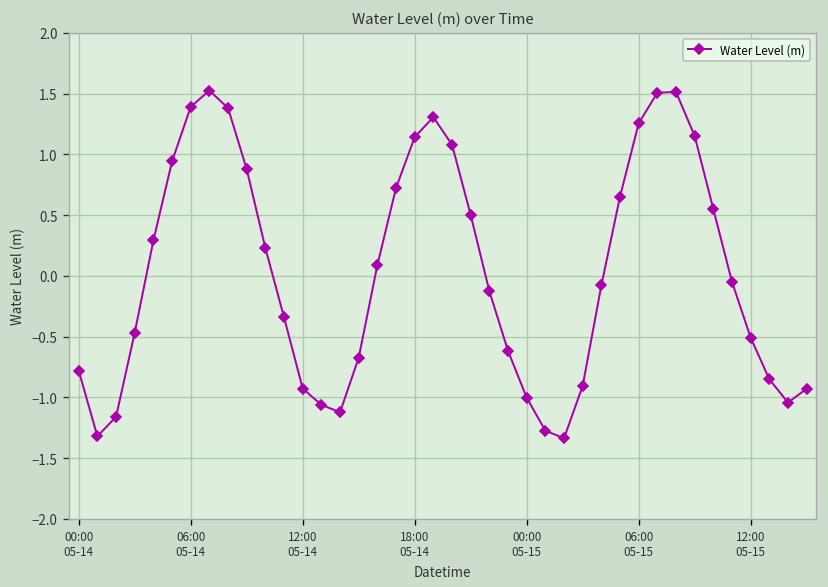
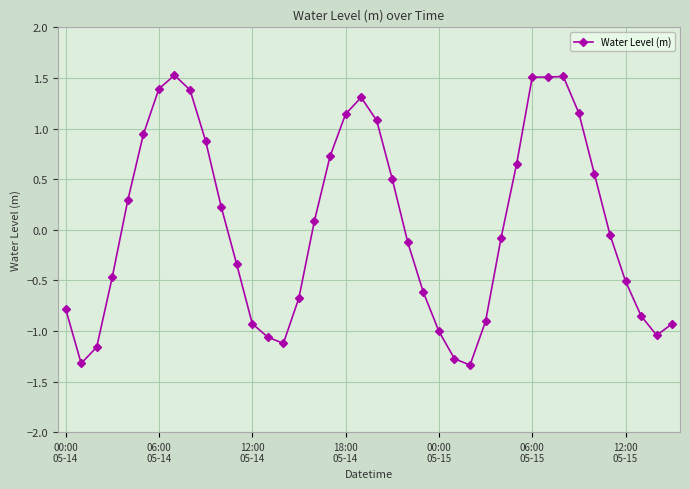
06:00 05-15: 1.26 -> 1.51
